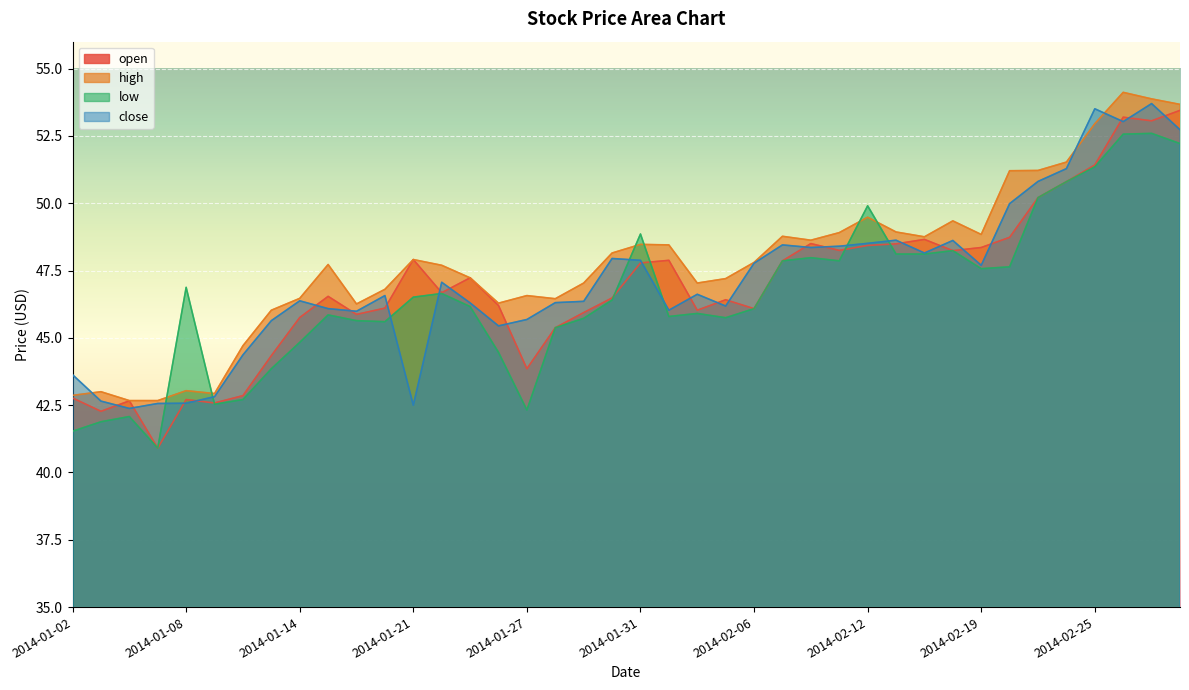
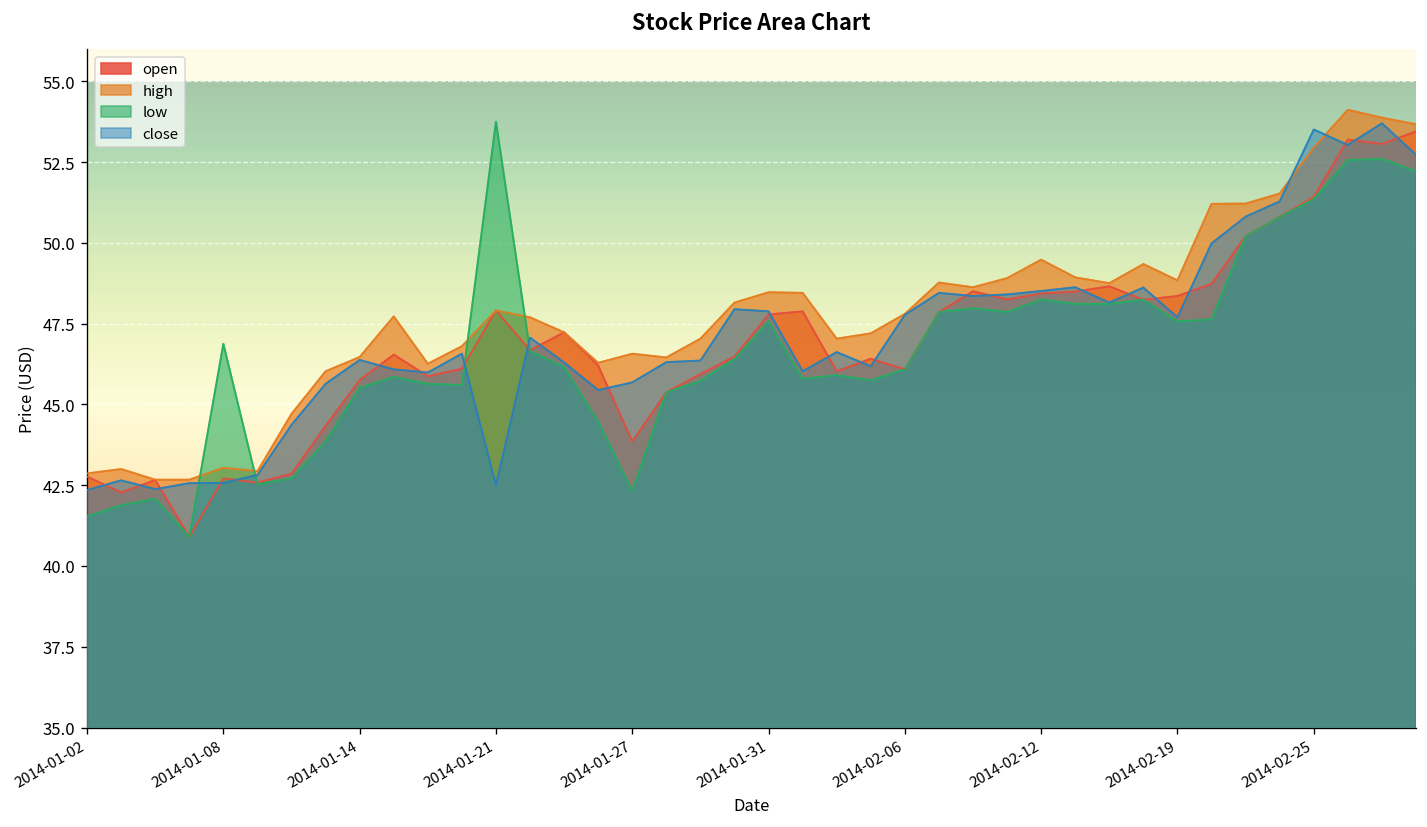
close, 2014-01-02: 43.6 -> 42.3
low, 2014-01-14: 44.8 -> 45.5
low, 2014-01-21: 46.5 -> 53.7
low, 2014-01-31: 48.9 -> 47.6
low, 2014-02-12: 49.9 -> 48.2
